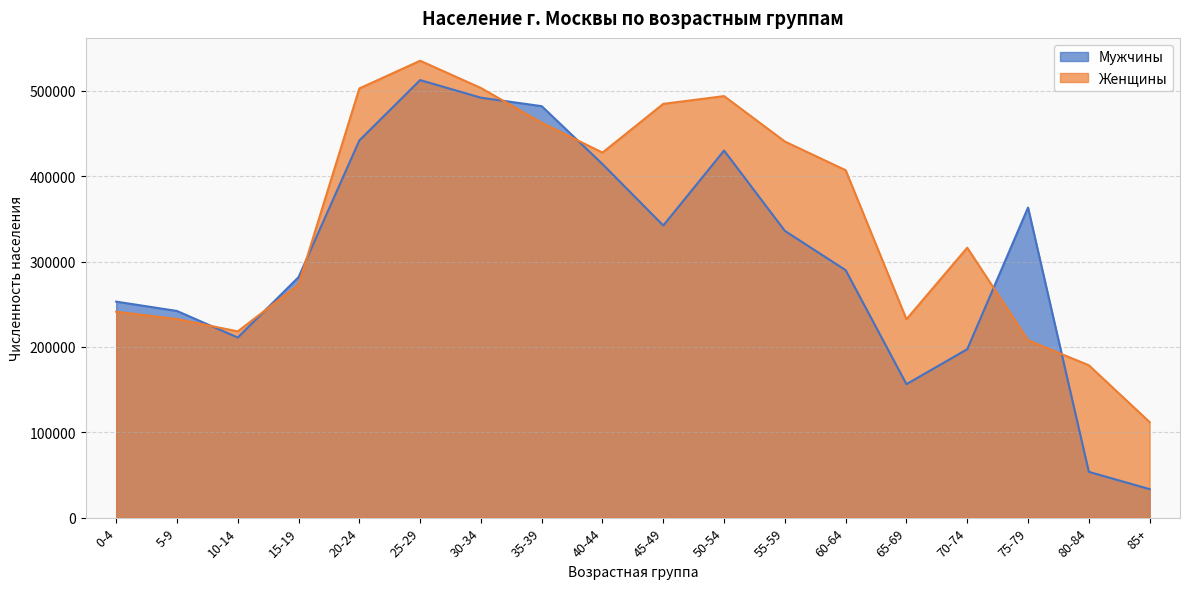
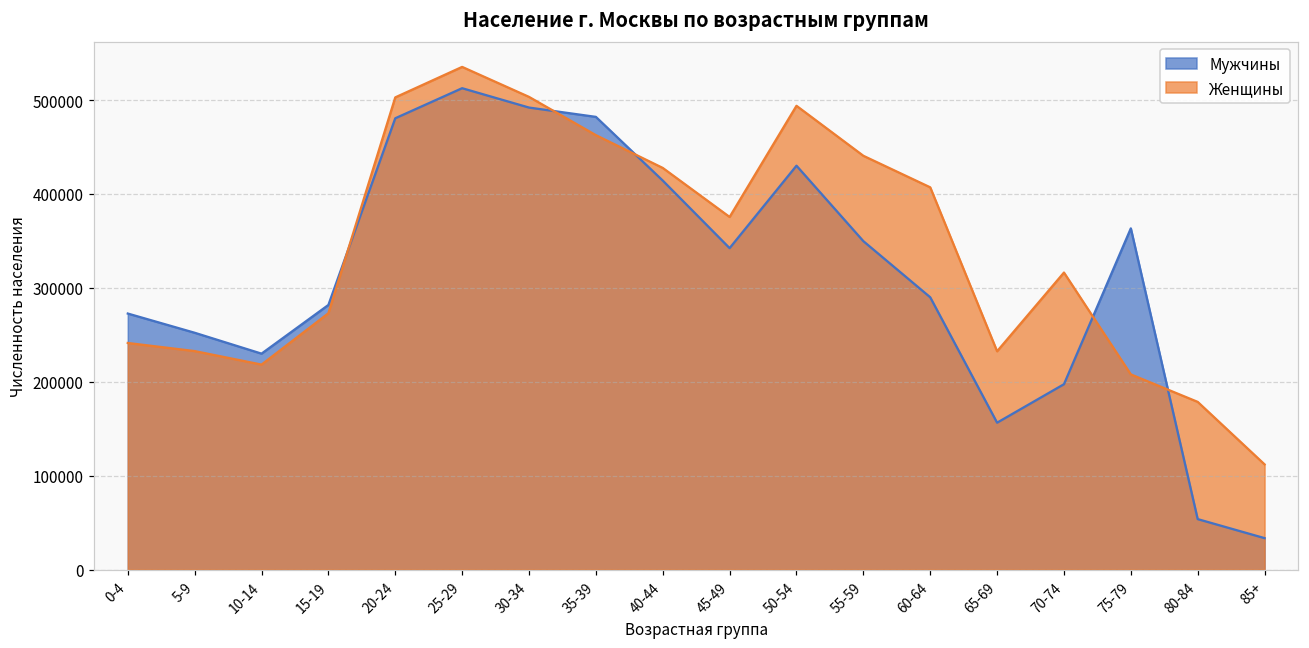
Мужчины, 0-4: 250000 -> 270000
Мужчины, 5-9: 240000 -> 250000
Мужчины, 10-14: 210000 -> 230000
Мужчины, 20-24: 440000 -> 480000
Женщины, 45-49: 480000 -> 380000
Мужчины, 55-59: 340000 -> 350000
